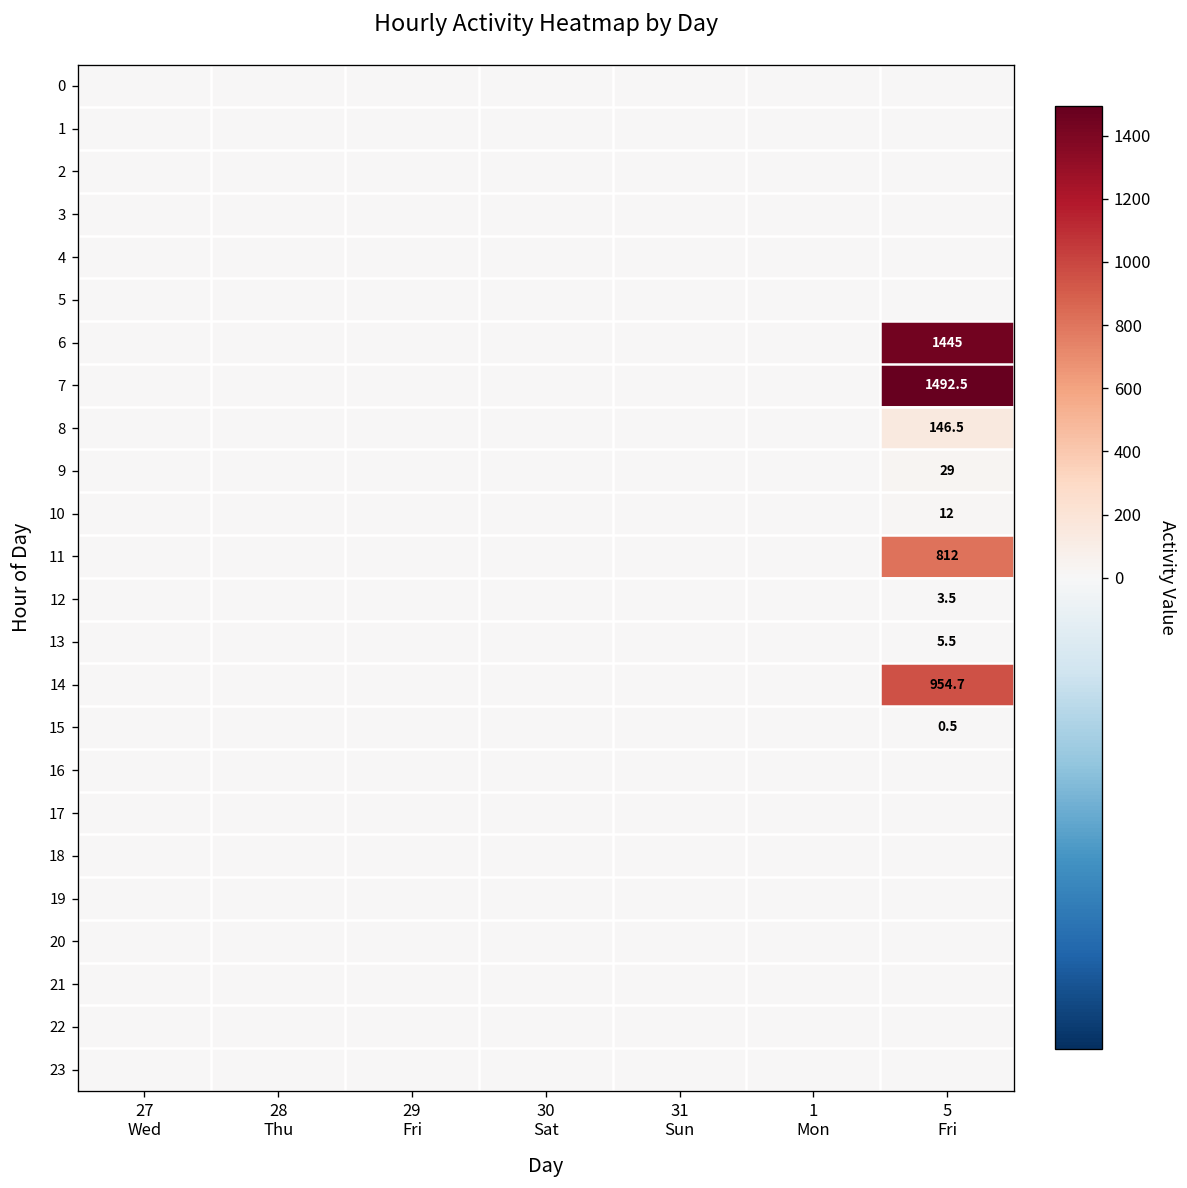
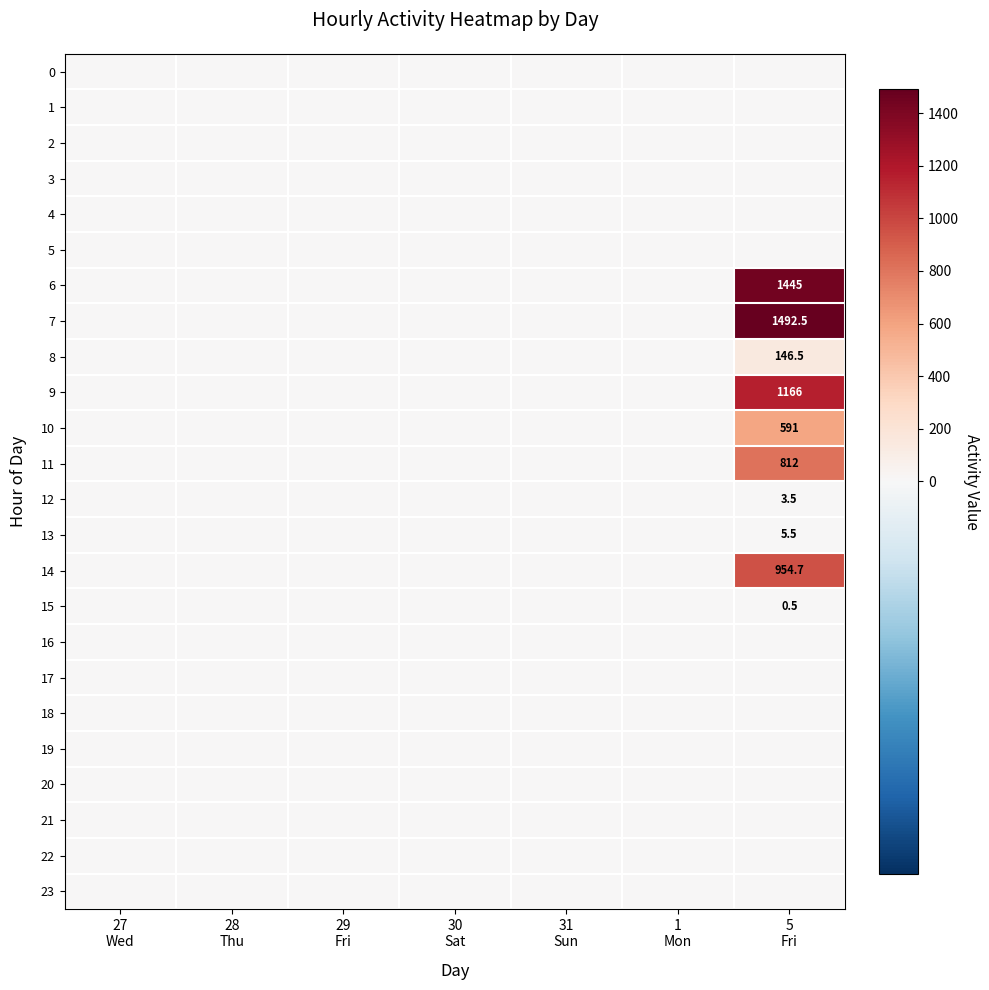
9, 5 Fri: 29 -> 1166
10, 5 Fri: 12 -> 591
